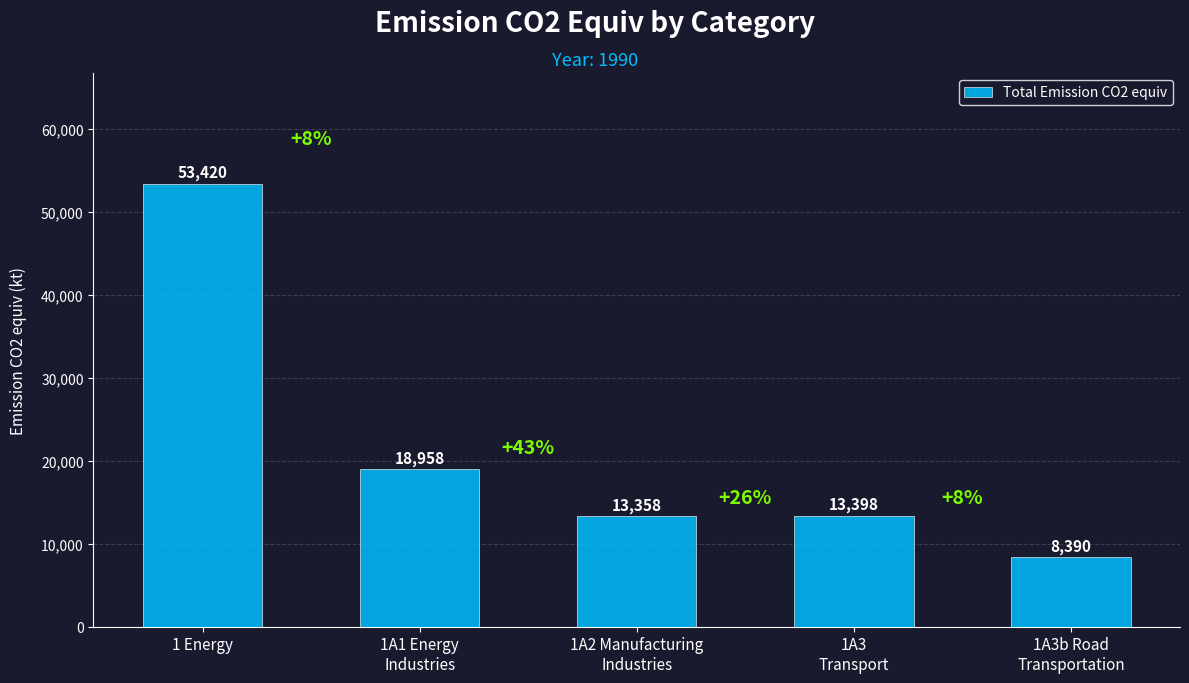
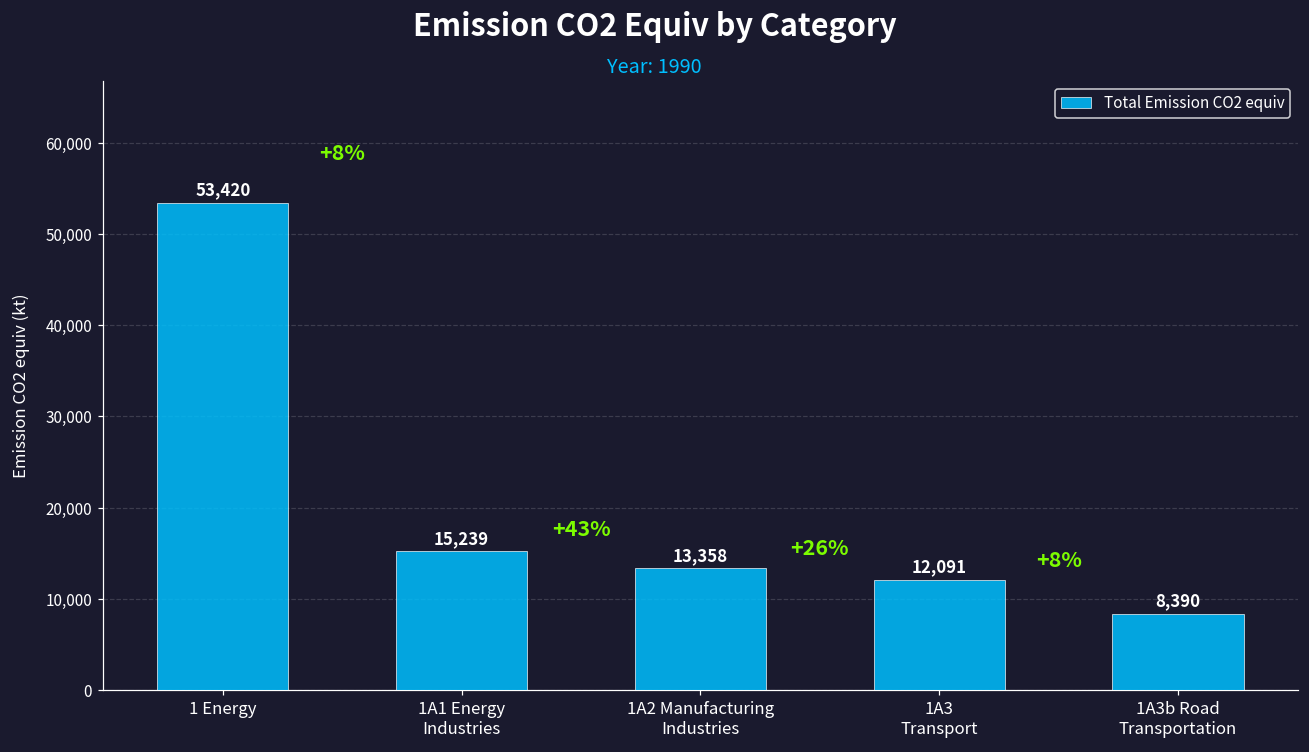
1A1 Energy Industries: 18,958 -> 15,239
1A3 Transport: 13,398 -> 12,091
